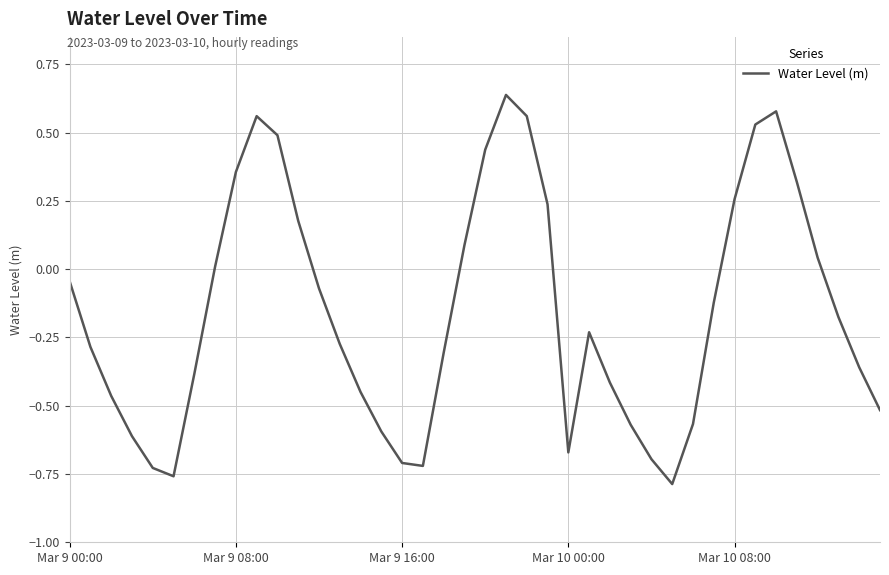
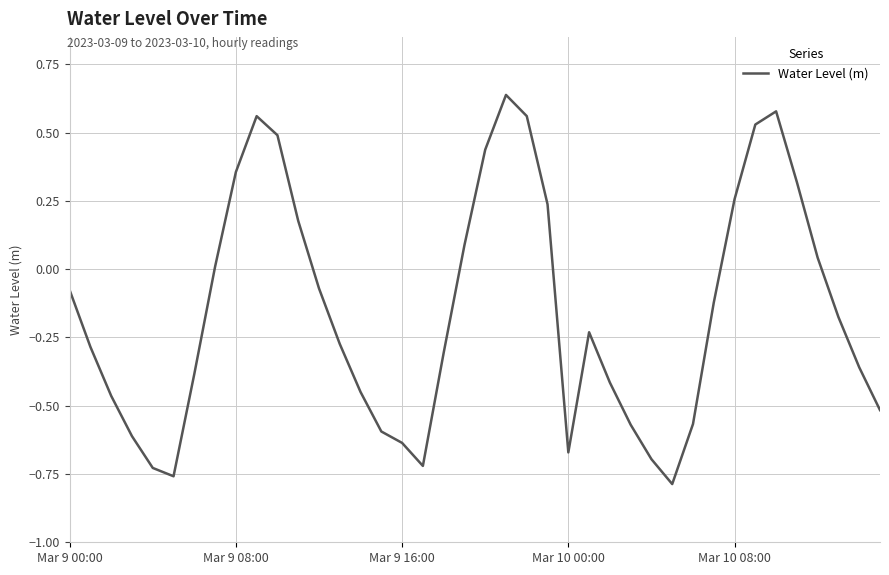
Mar 9 00:00: -0.04 -> -0.08
Mar 9 16:00: -0.71 -> -0.64
